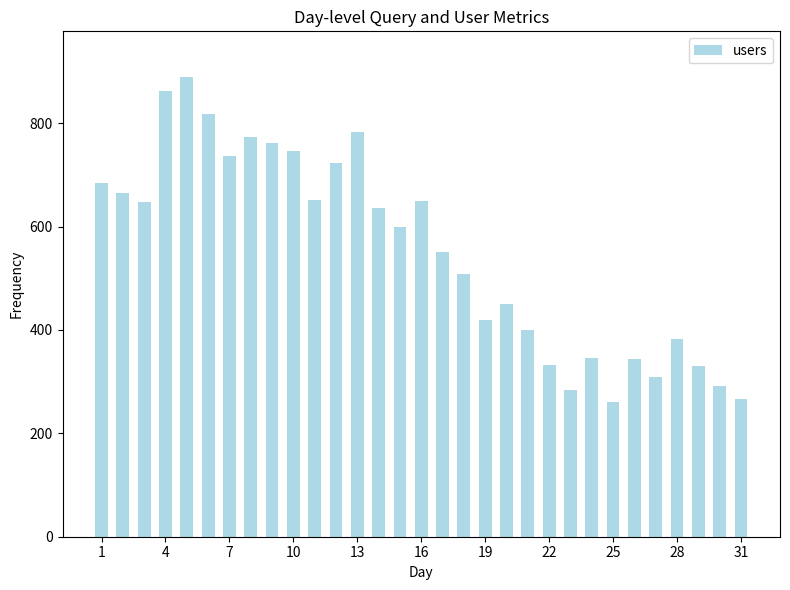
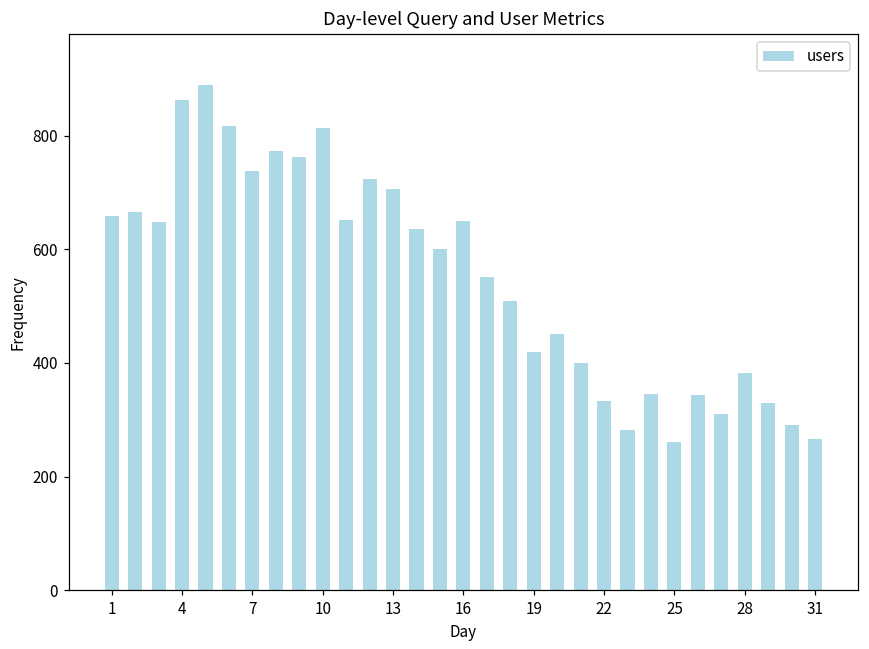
1: 690 -> 660
10: 750 -> 810
13: 780 -> 710
